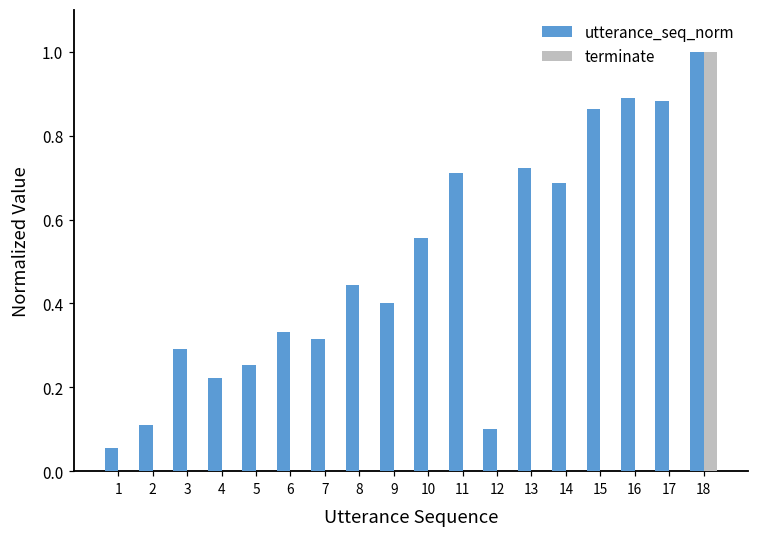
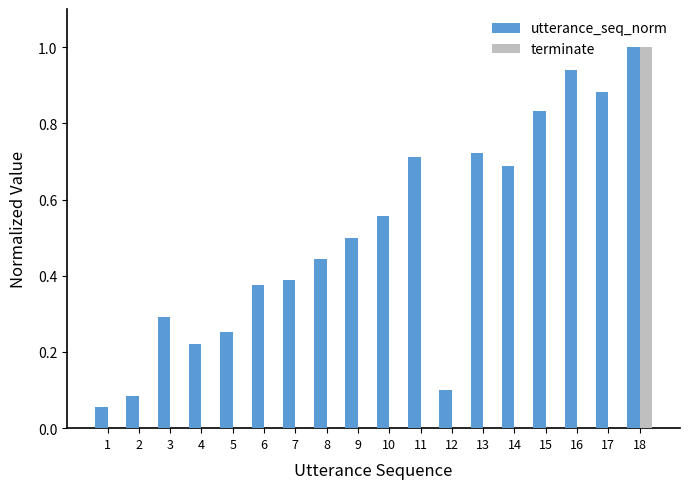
utterance_seq_norm, 2: 0.11 -> 0.09
utterance_seq_norm, 6: 0.33 -> 0.38
utterance_seq_norm, 7: 0.32 -> 0.39
utterance_seq_norm, 9: 0.4 -> 0.5
utterance_seq_norm, 15: 0.86 -> 0.83
utterance_seq_norm, 16: 0.89 -> 0.94
